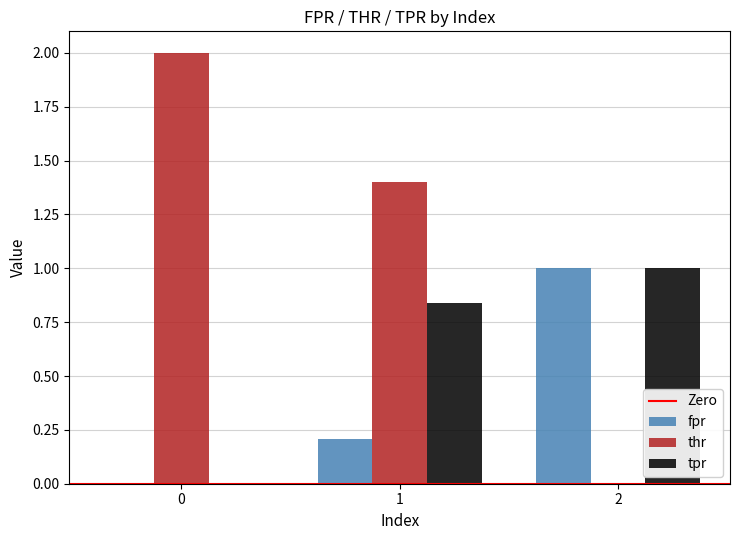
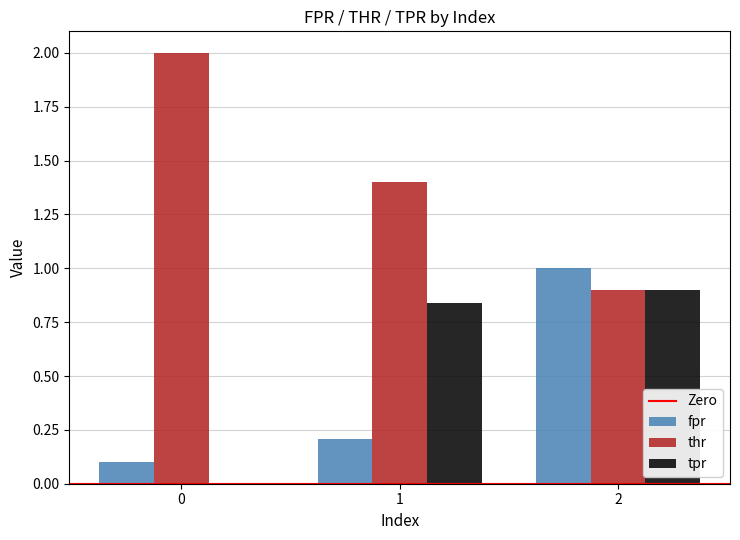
fpr, 0: 0.0 -> 0.1
thr, 2: 0.0 -> 0.9
tpr, 2: 1.0 -> 0.9
